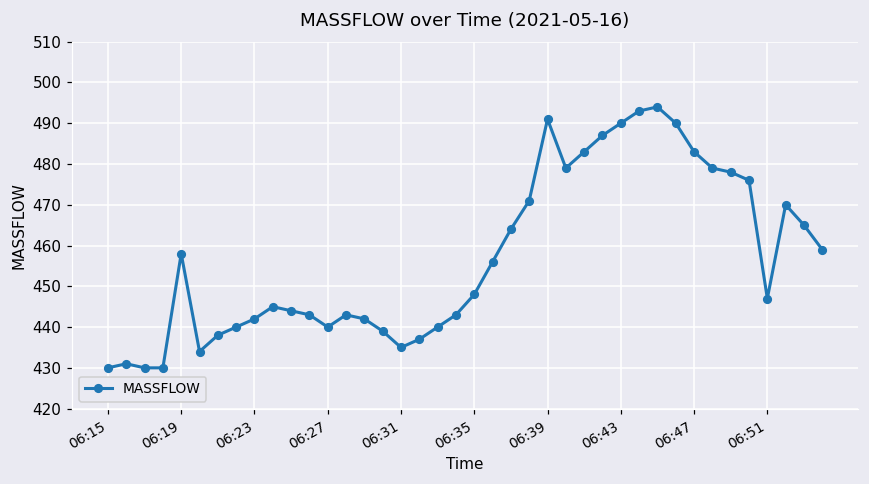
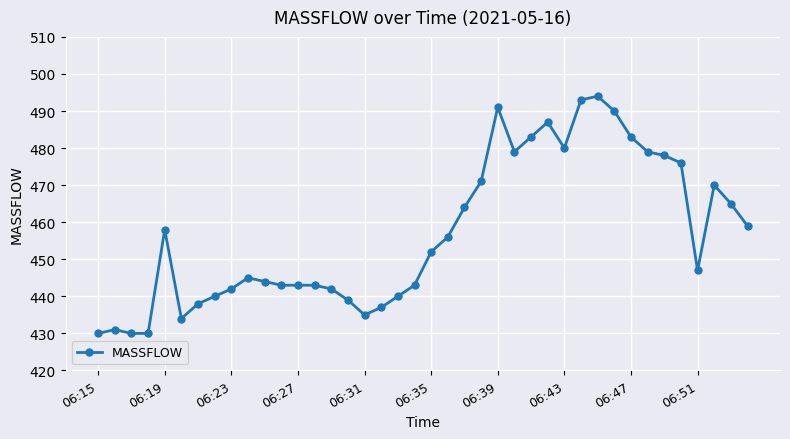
06:27: 440 -> 443
06:35: 448 -> 452
06:43: 490 -> 480
